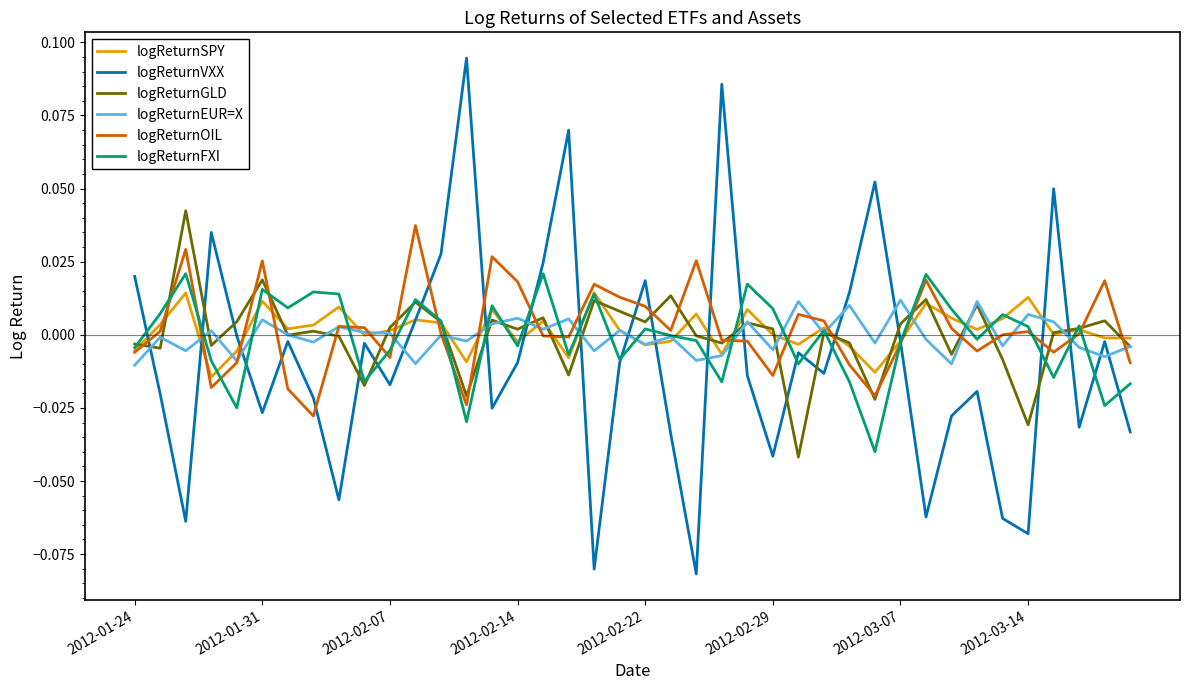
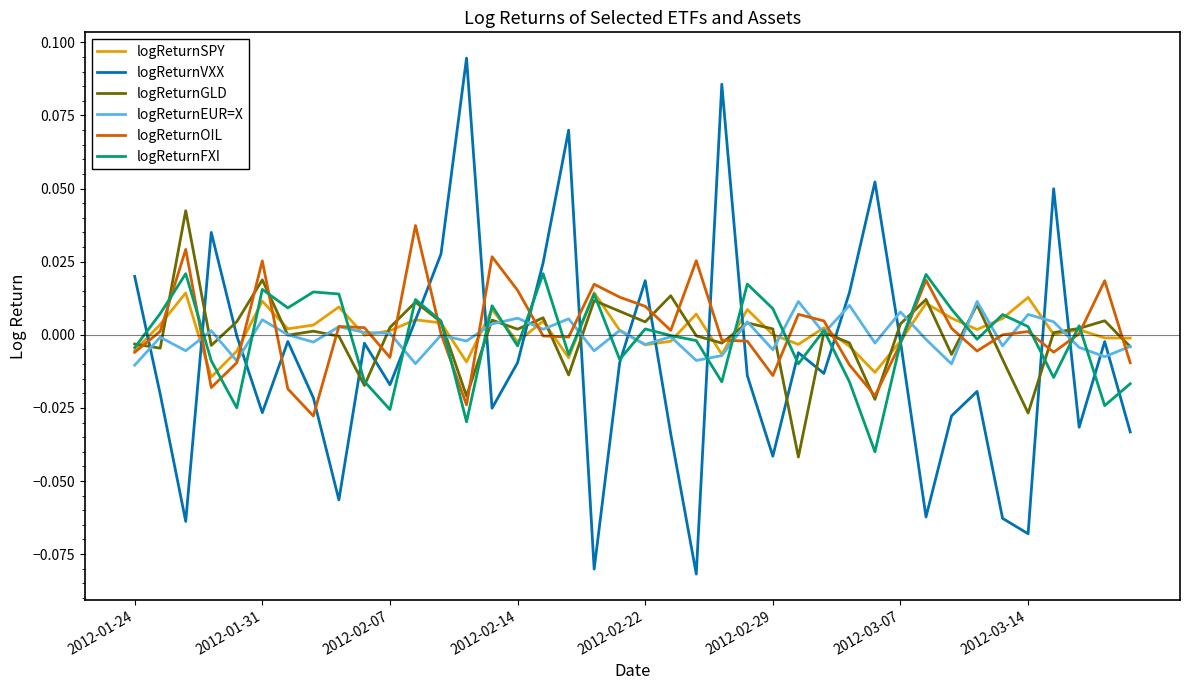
logReturnFXI, 2012-02-07: -0.005 -> -0.026
logReturnOIL, 2012-02-14: 0.018 -> 0.015
logReturnEUR=X, 2012-03-07: 0.012 -> 0.008
logReturnGLD, 2012-03-14: -0.031 -> -0.027
